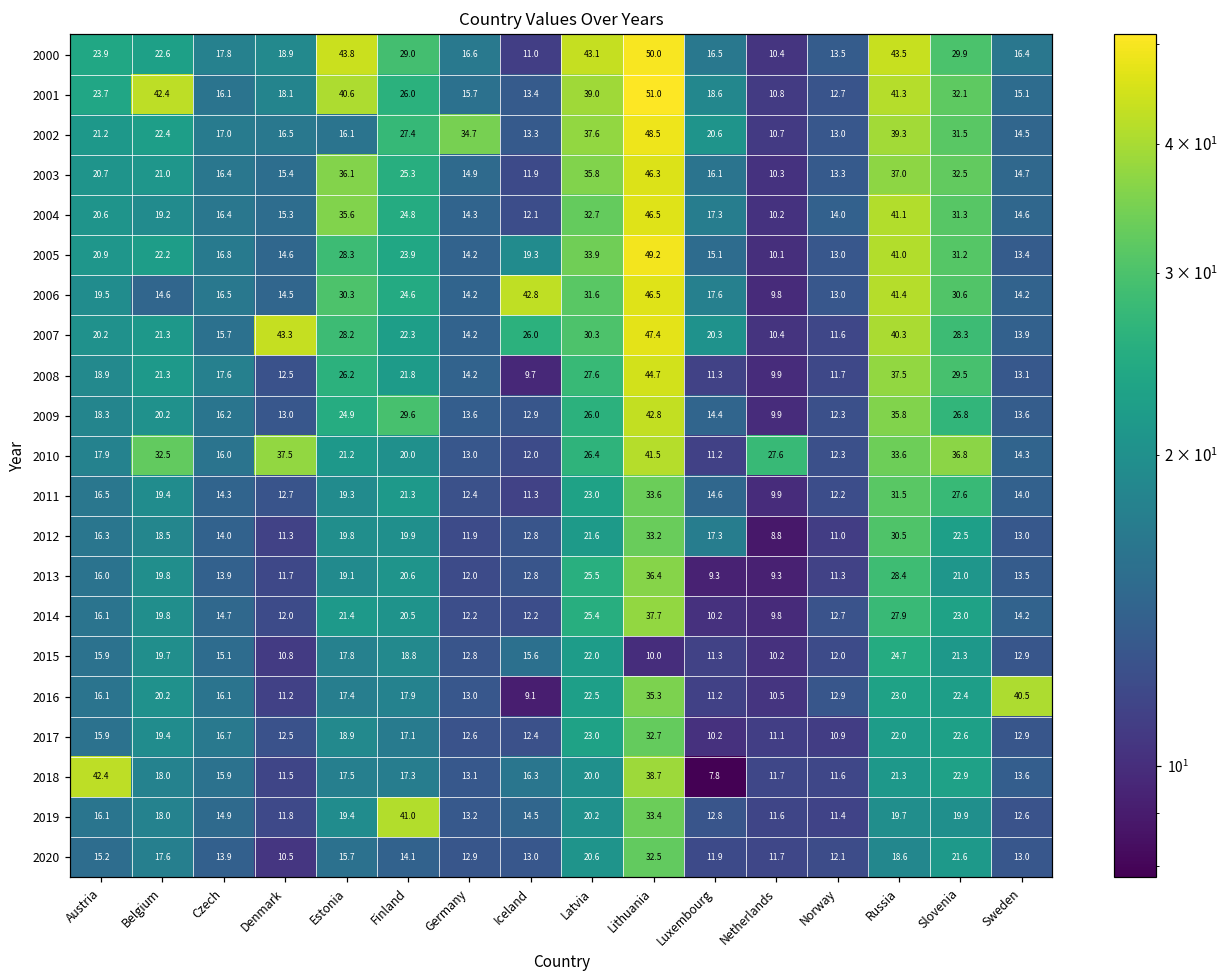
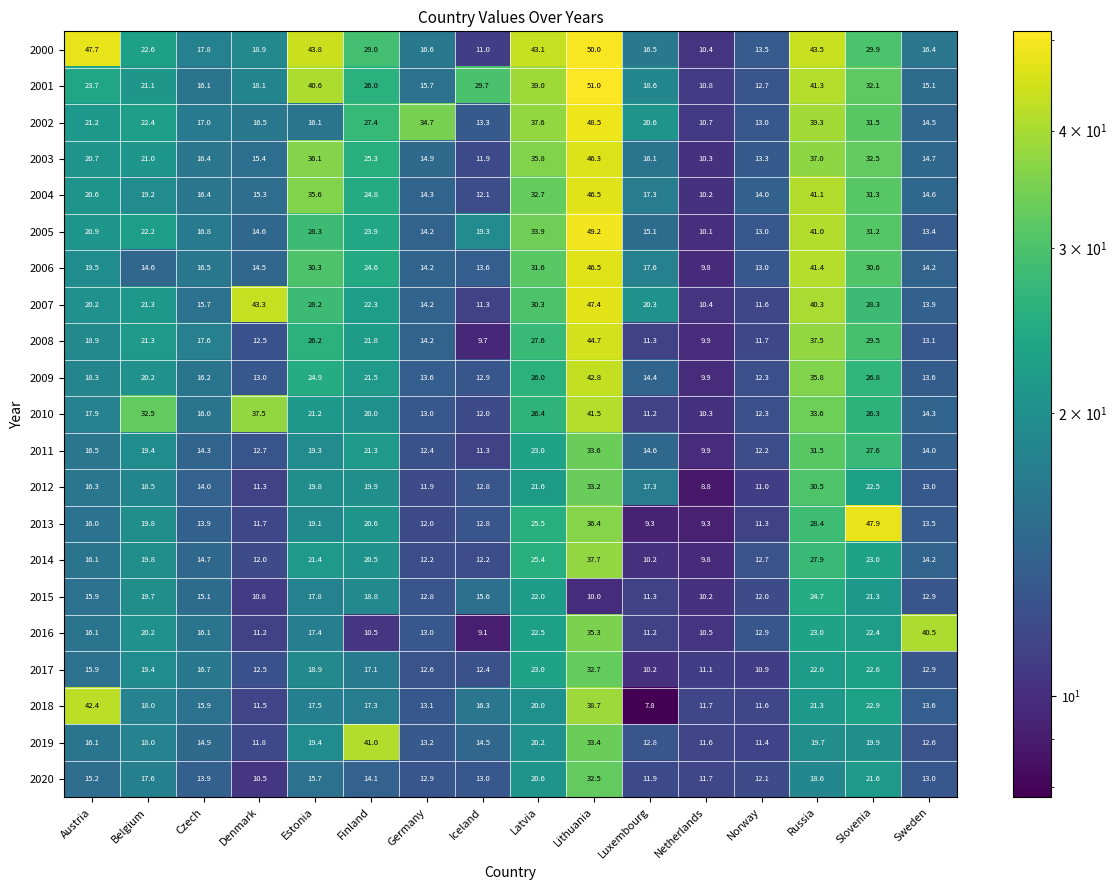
2000, Austria: 23.9 -> 47.7
2001, Belgium: 42.4 -> 21.1
2001, Iceland: 13.4 -> 29.7
2006, Iceland: 42.8 -> 13.6
2007, Iceland: 26.0 -> 11.3
2009, Finland: 29.6 -> 21.5
2010, Netherlands: 27.6 -> 10.3
2010, Slovenia: 36.8 -> 26.3
2013, Slovenia: 21.0 -> 47.9
2016, Finland: 17.9 -> 10.5
